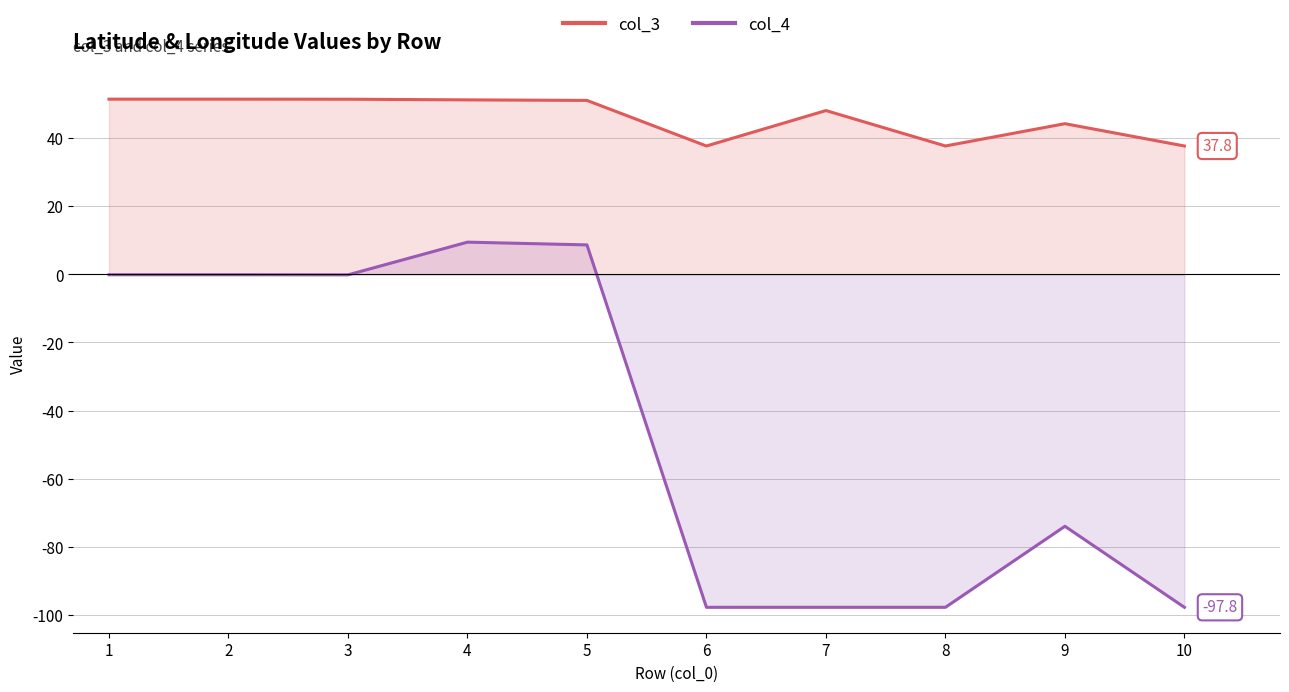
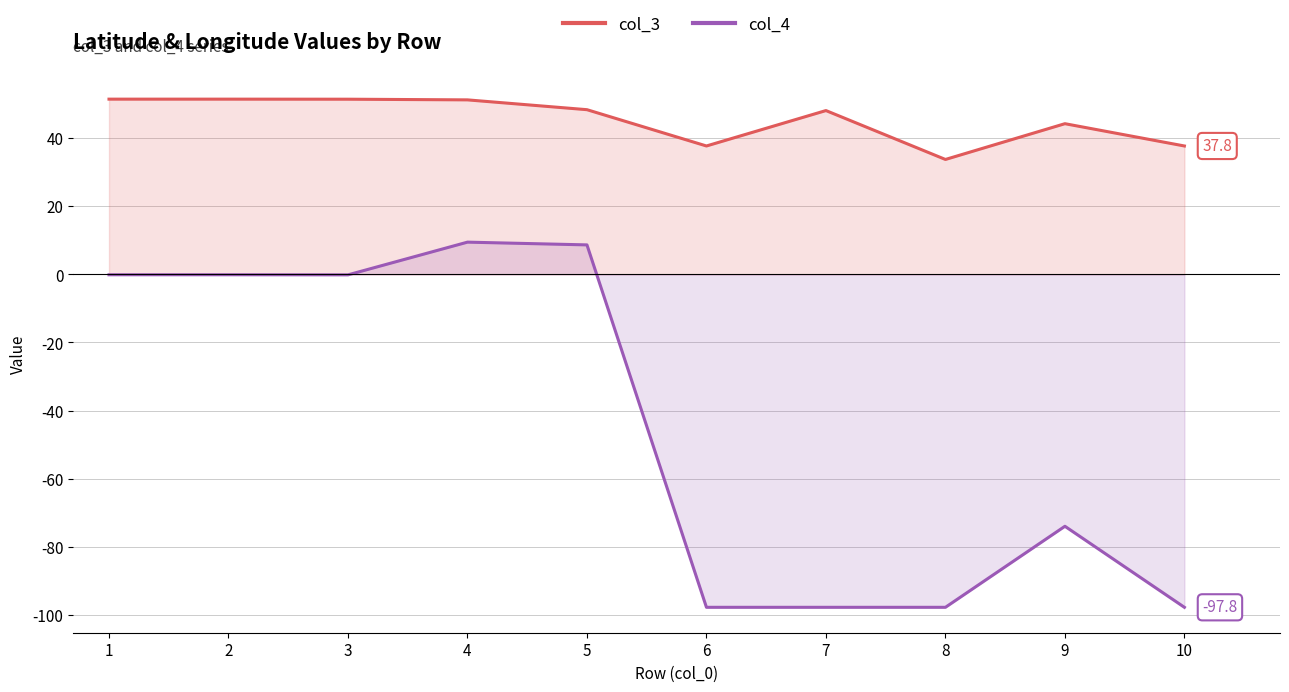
col_3, 5: 51 -> 48
col_3, 8: 38 -> 34
